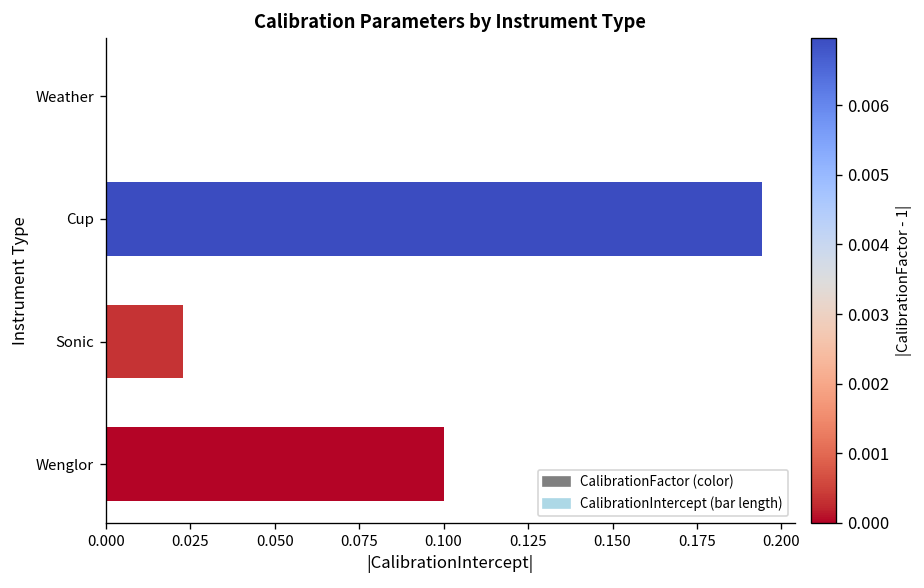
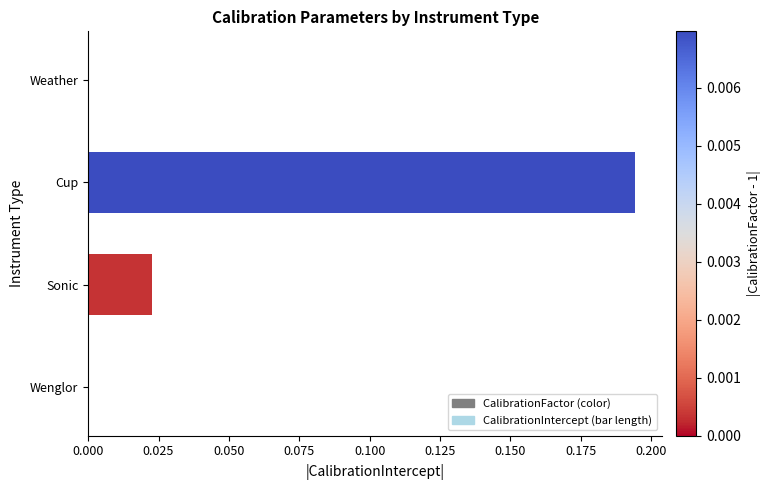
Wenglor: 0.1 -> 0.0
